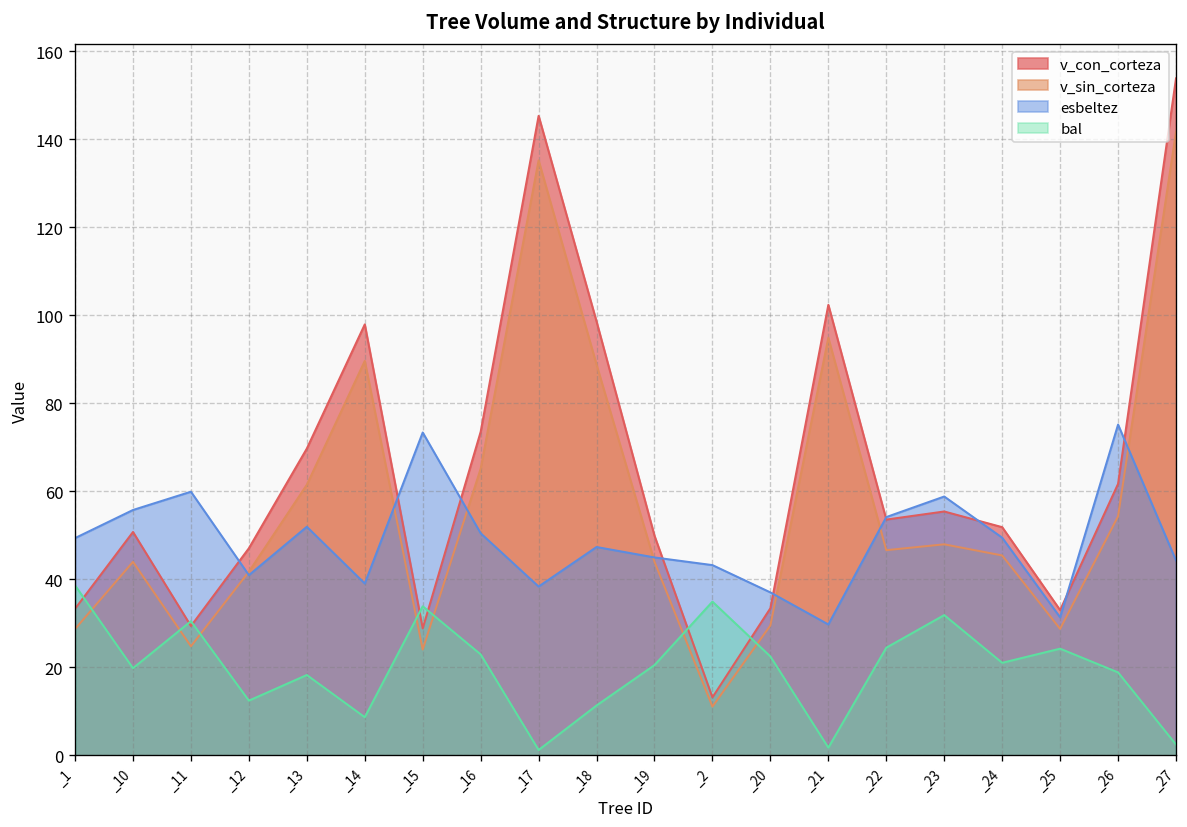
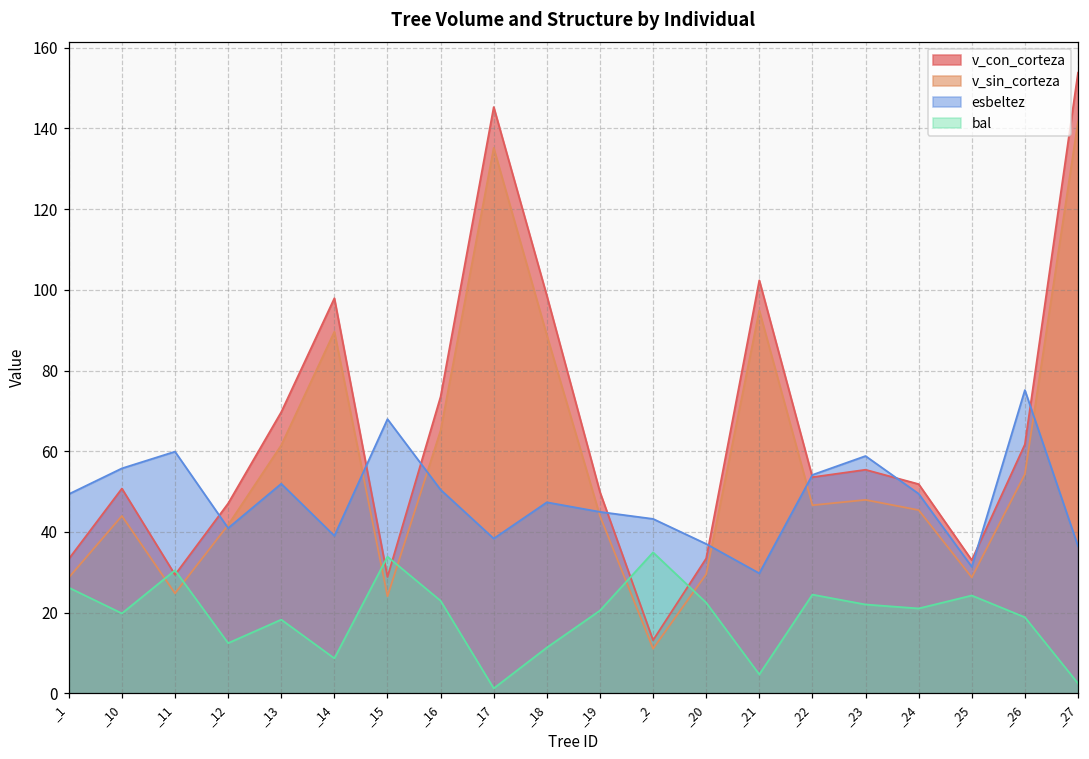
bal, _1: 39 -> 26
esbeltez, _15: 73 -> 68
bal, _21: 2 -> 5
bal, _23: 32 -> 22
esbeltez, _27: 44 -> 36
